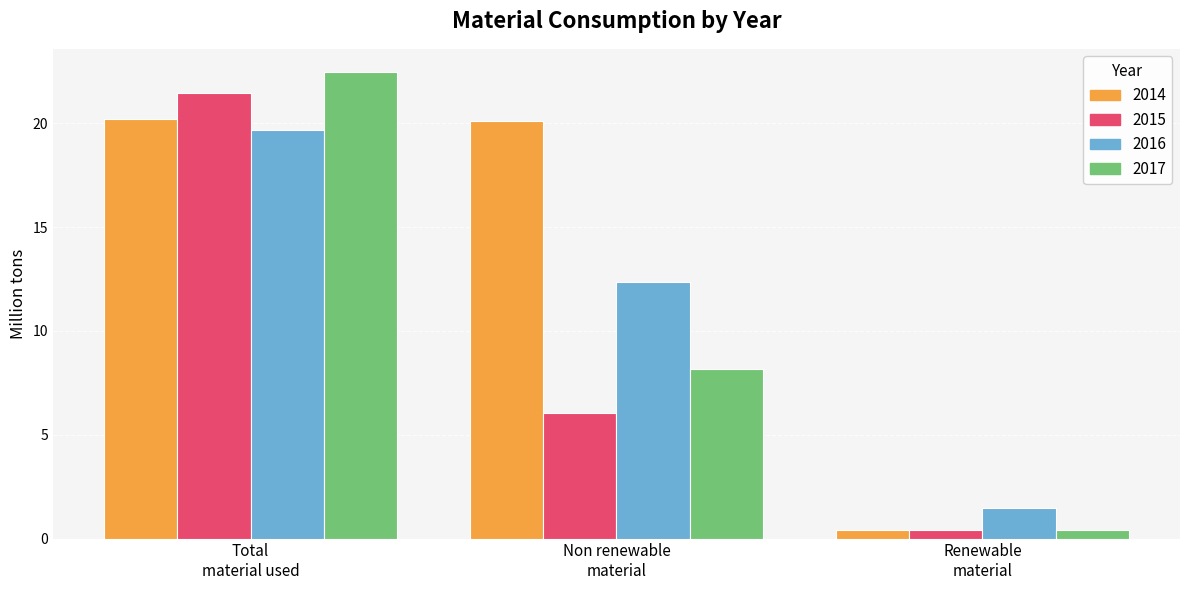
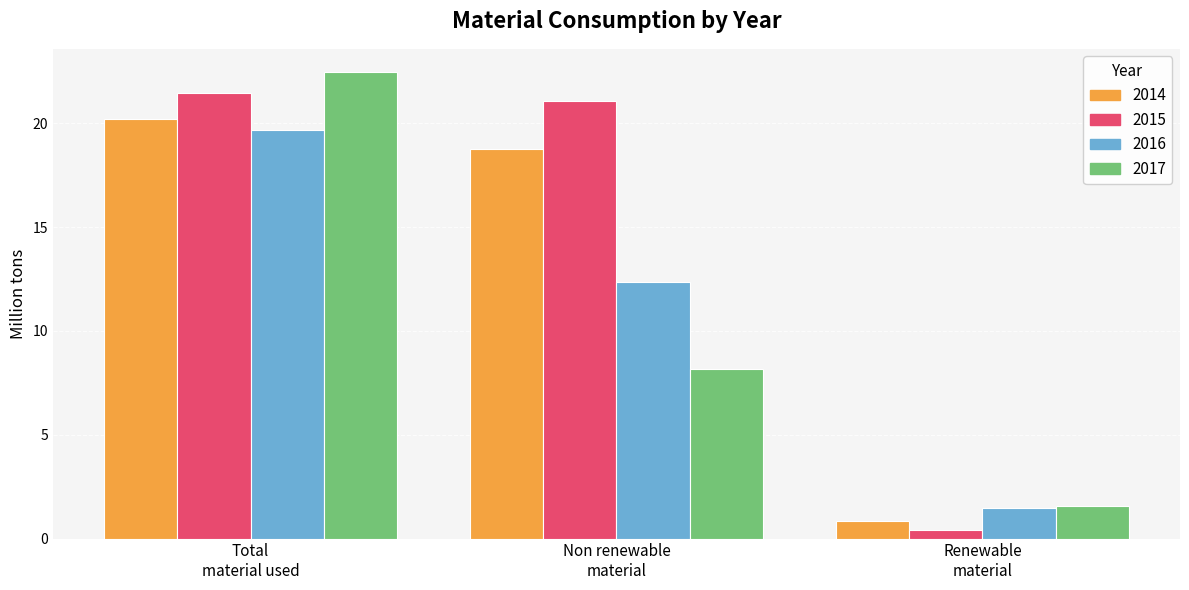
2014, Non renewable material: 20.1 -> 18.8
2015, Non renewable material: 6.0 -> 21.1
2014, Renewable material: 0.4 -> 0.8
2017, Renewable material: 0.4 -> 1.6
